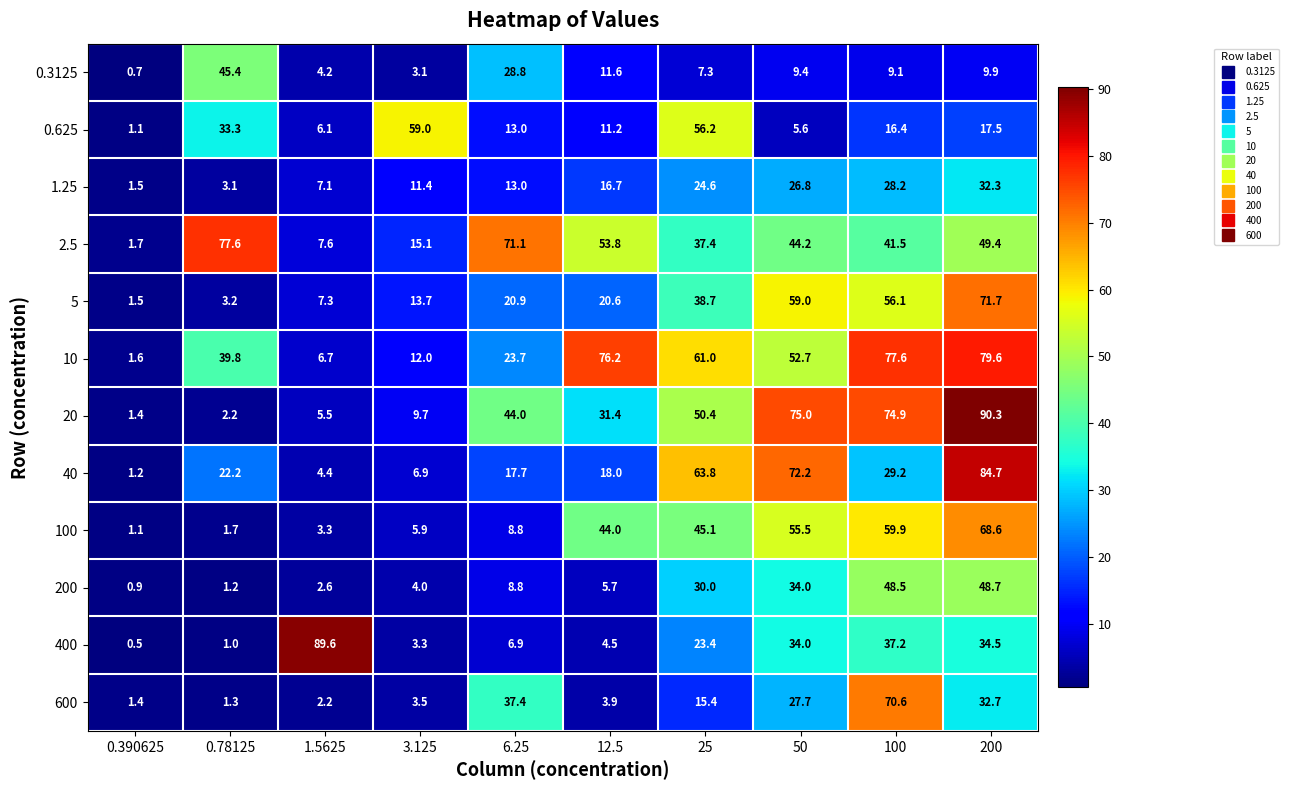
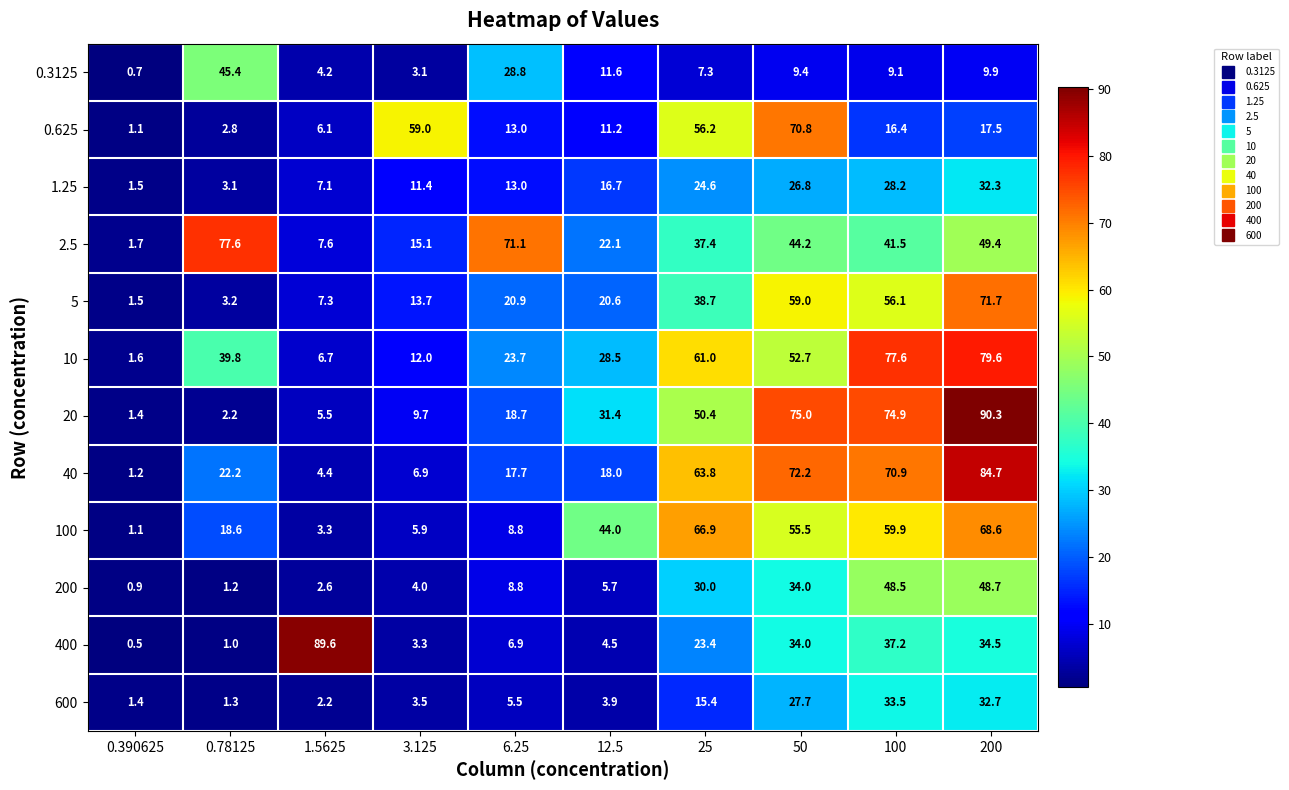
0.625, 0.78125: 33.3 -> 2.8
0.625, 50: 5.6 -> 70.8
2.5, 12.5: 53.8 -> 22.1
10, 12.5: 76.2 -> 28.5
20, 6.25: 44.0 -> 18.7
40, 100: 29.2 -> 70.9
100, 0.78125: 1.7 -> 18.6
100, 25: 45.1 -> 66.9
600, 6.25: 37.4 -> 5.5
600, 100: 70.6 -> 33.5
